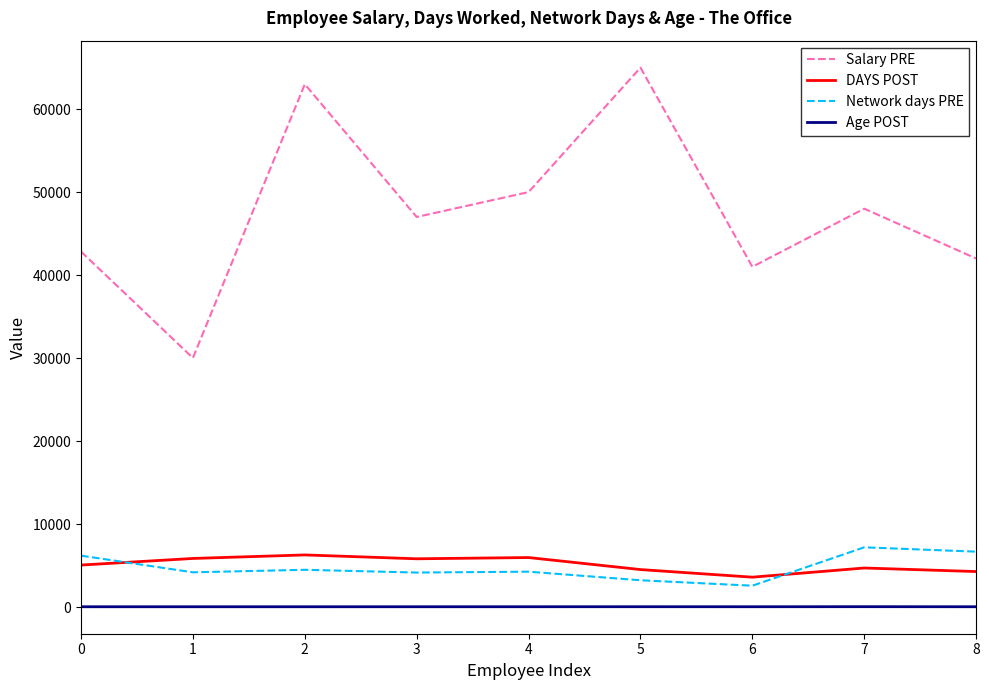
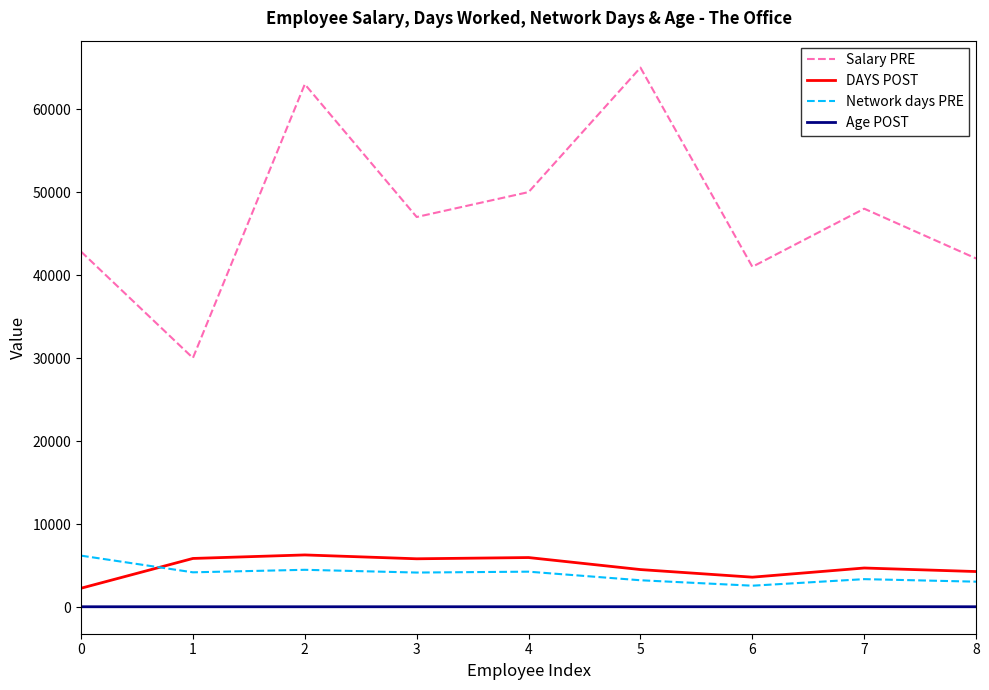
DAYS POST, 0: 5000 -> 2000
Network days PRE, 7: 7000 -> 3000
Network days PRE, 8: 7000 -> 3000
